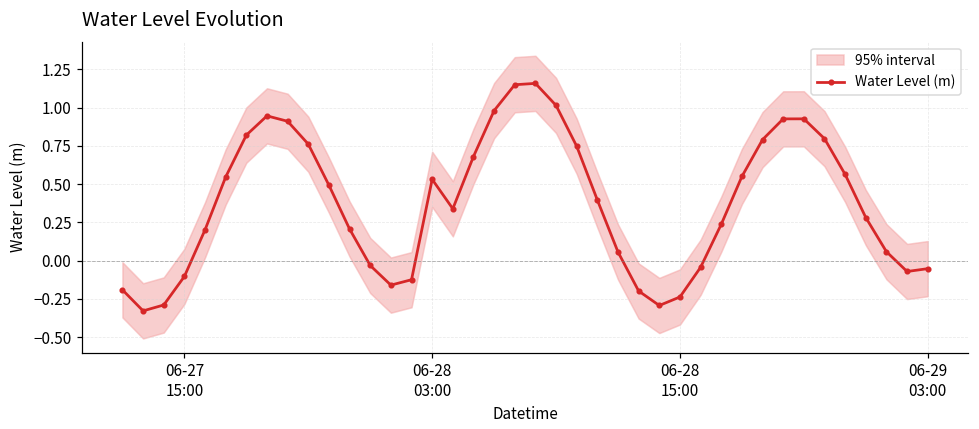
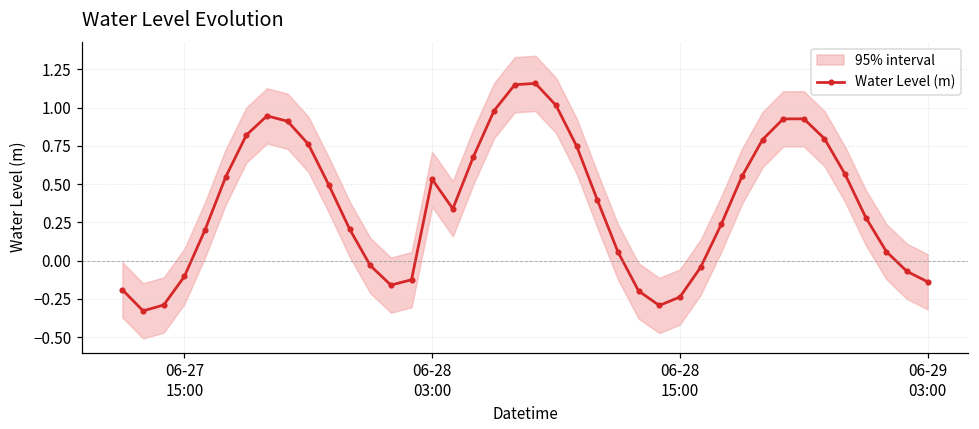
Water Level (m), 06-29 03:00: -0.05 -> -0.14
